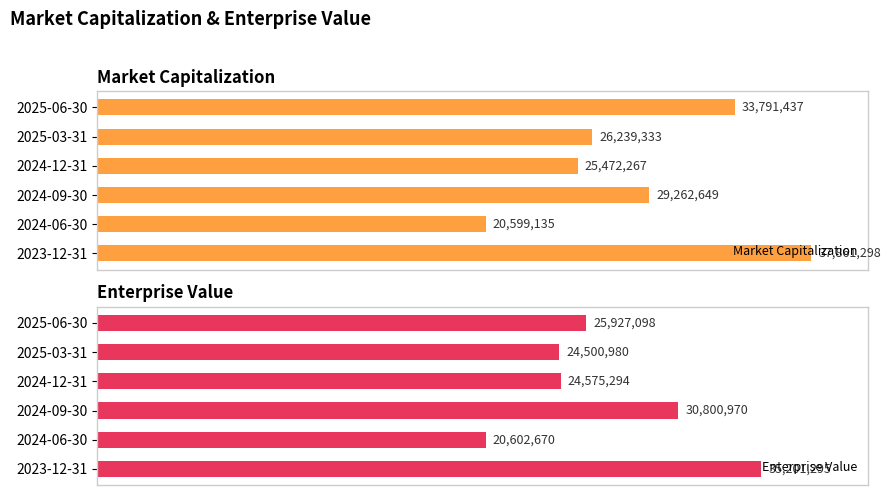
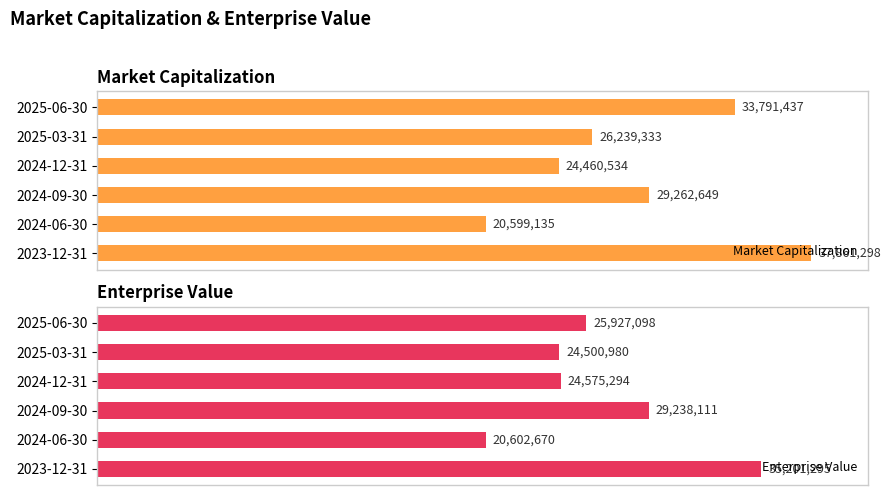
Market Capitalization, 2024-12-31: 25,472,267 -> 24,460,534
Enterprise Value, 2024-09-30: 30,800,970 -> 29,238,111
